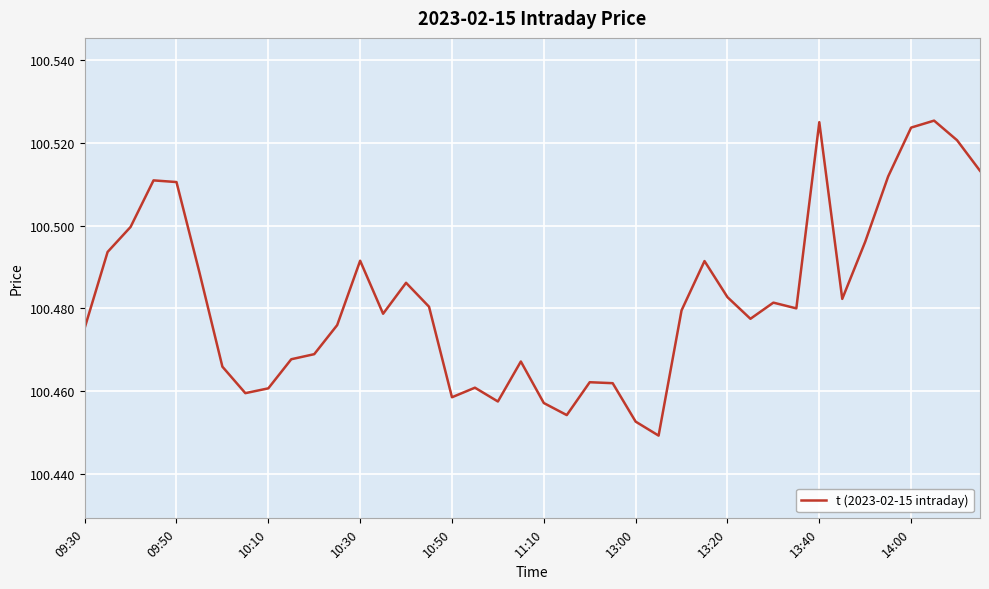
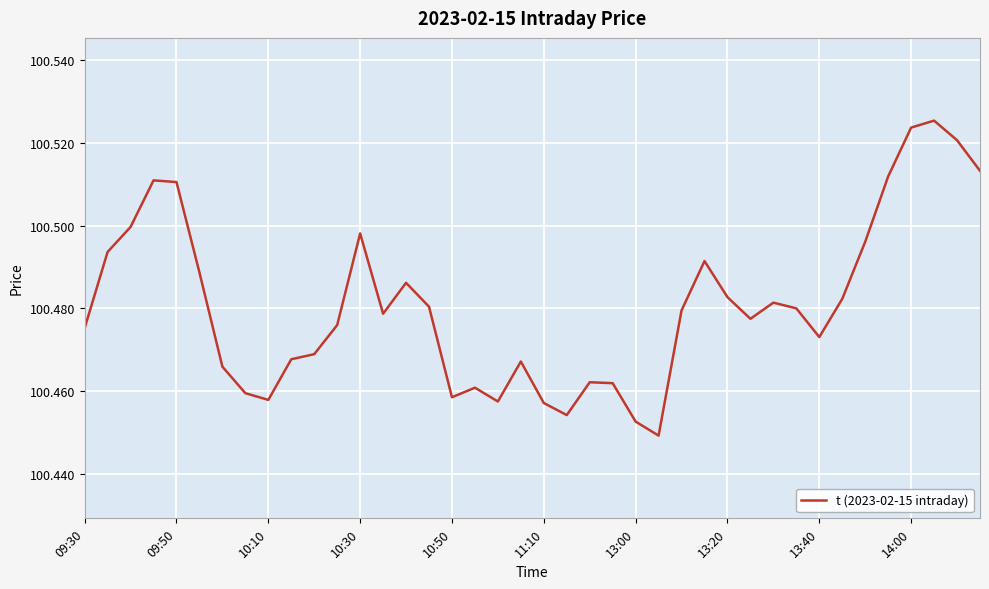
10:10: 100.461 -> 100.458
10:30: 100.492 -> 100.498
13:40: 100.525 -> 100.473
